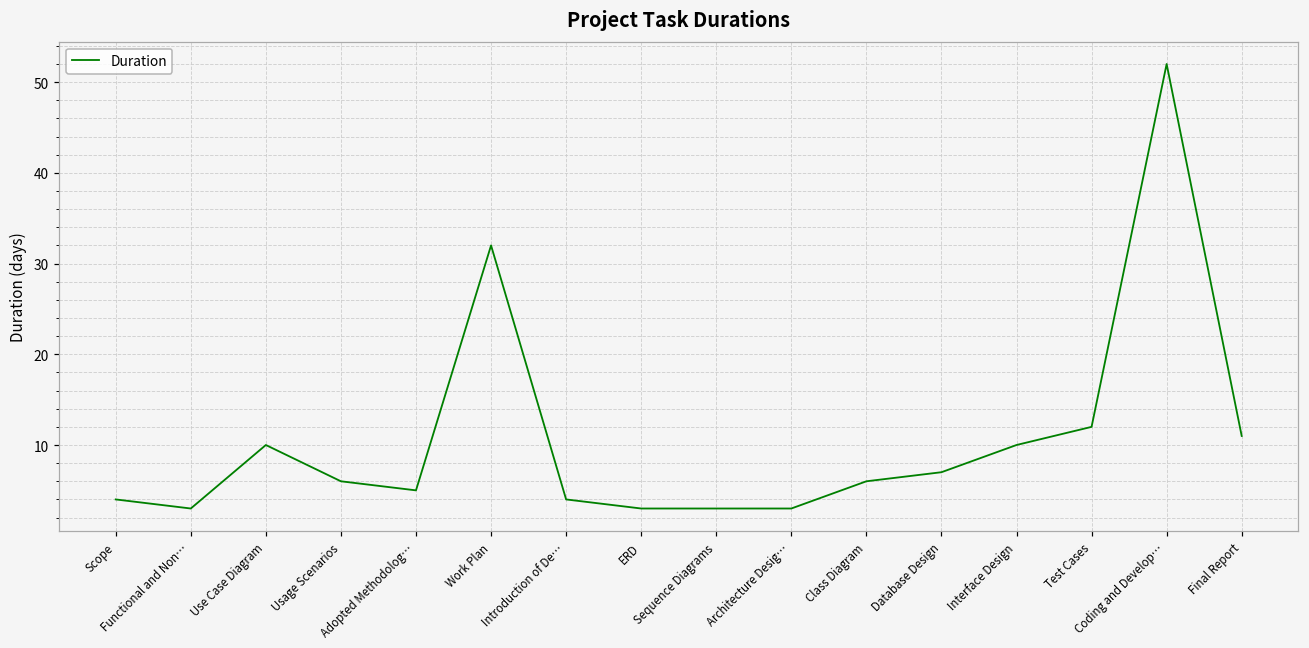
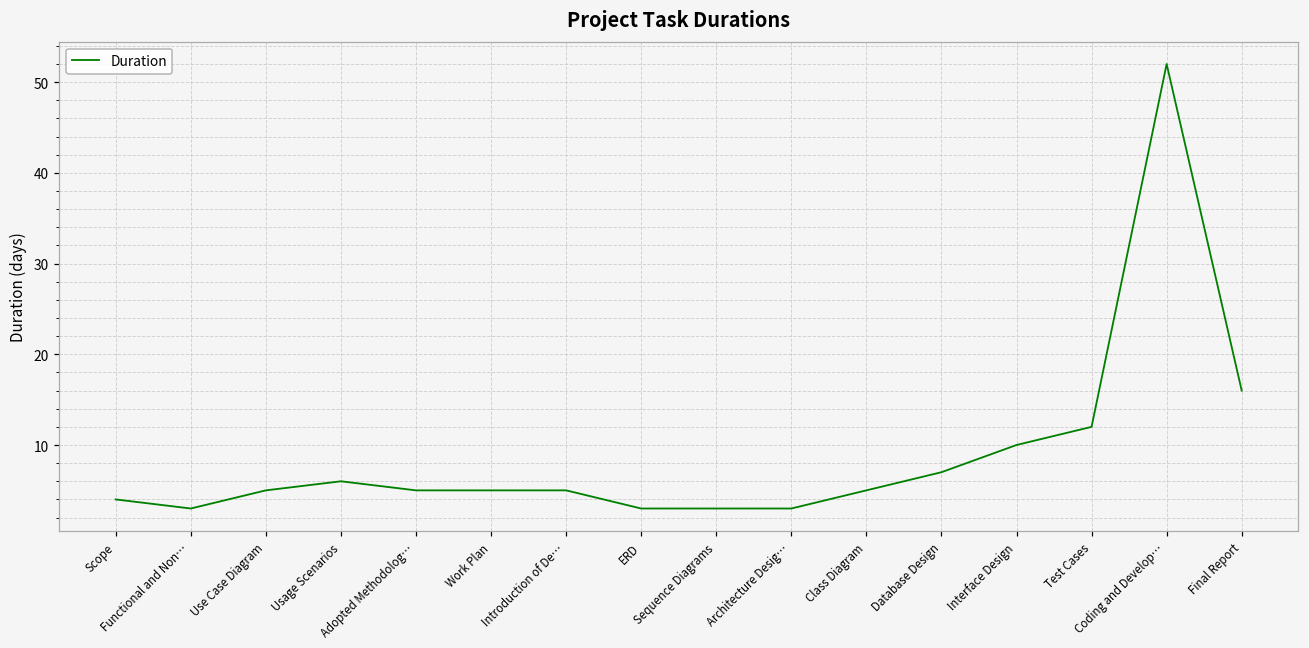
Use Case Diagram: 10 -> 5
Work Plan: 32 -> 5
Introduction of De…: 4 -> 5
Class Diagram: 6 -> 5
Final Report: 11 -> 16
